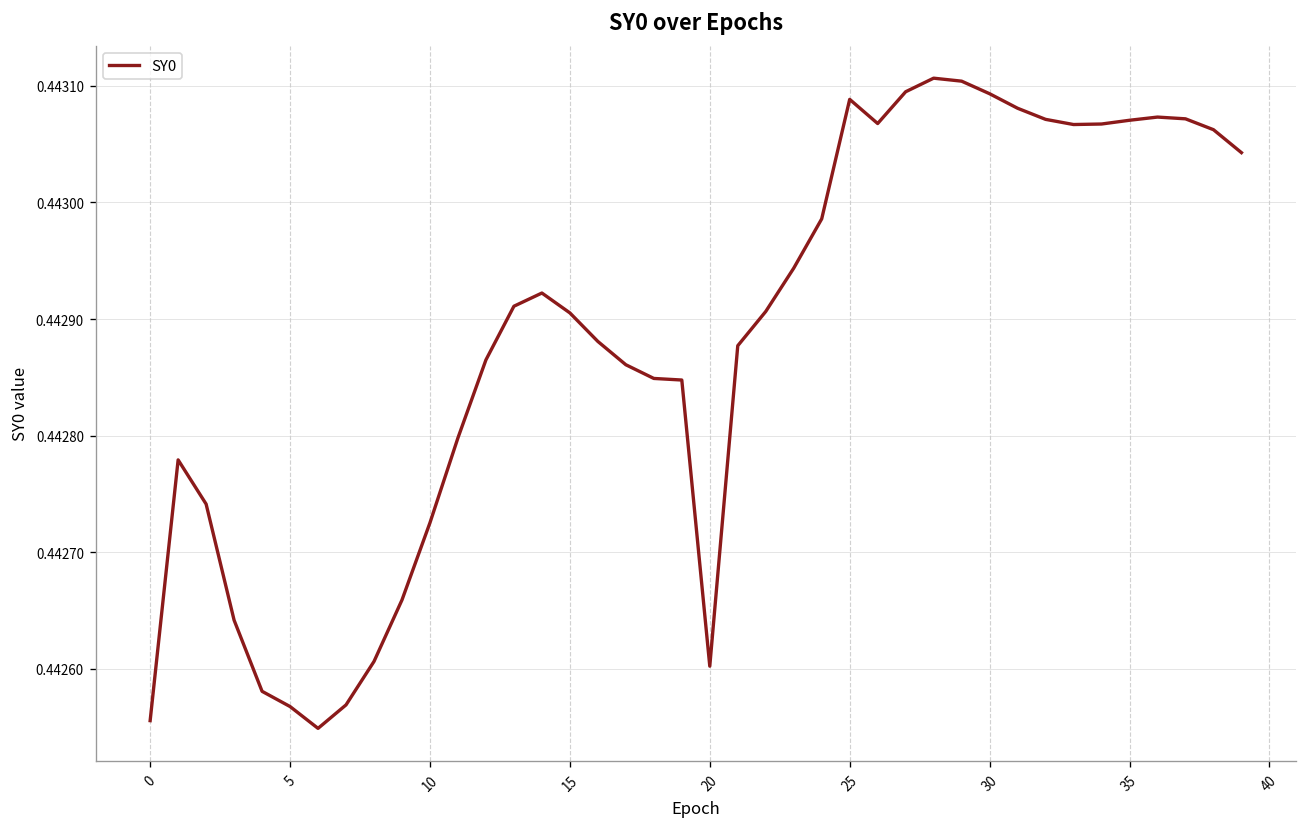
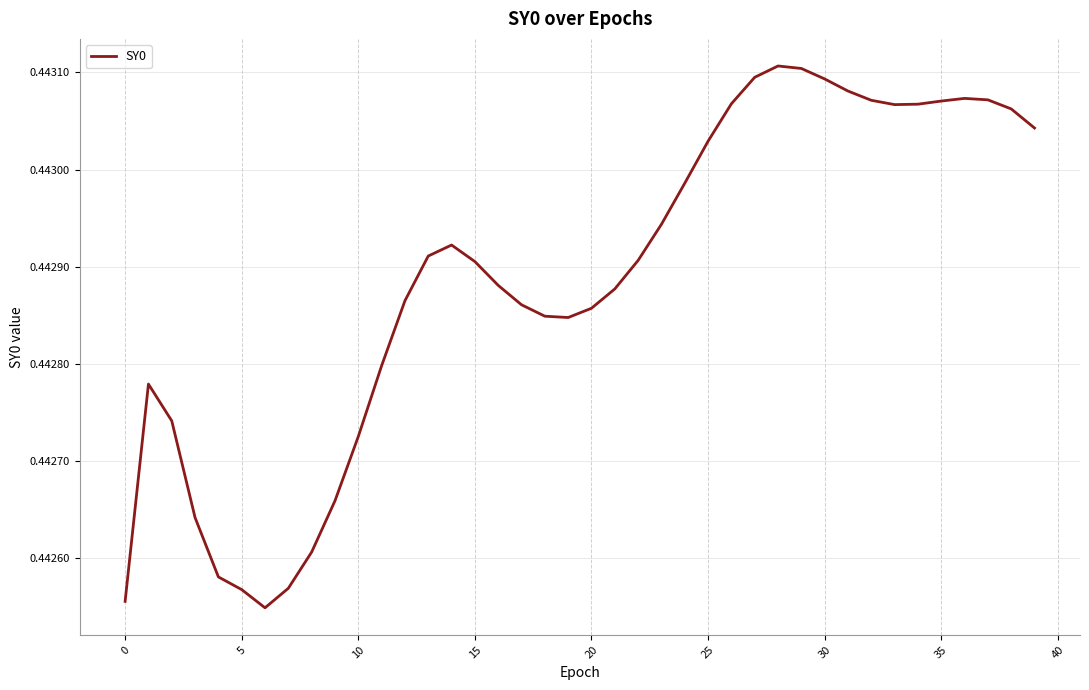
20: 0.44260 -> 0.44286
25: 0.44309 -> 0.44303
